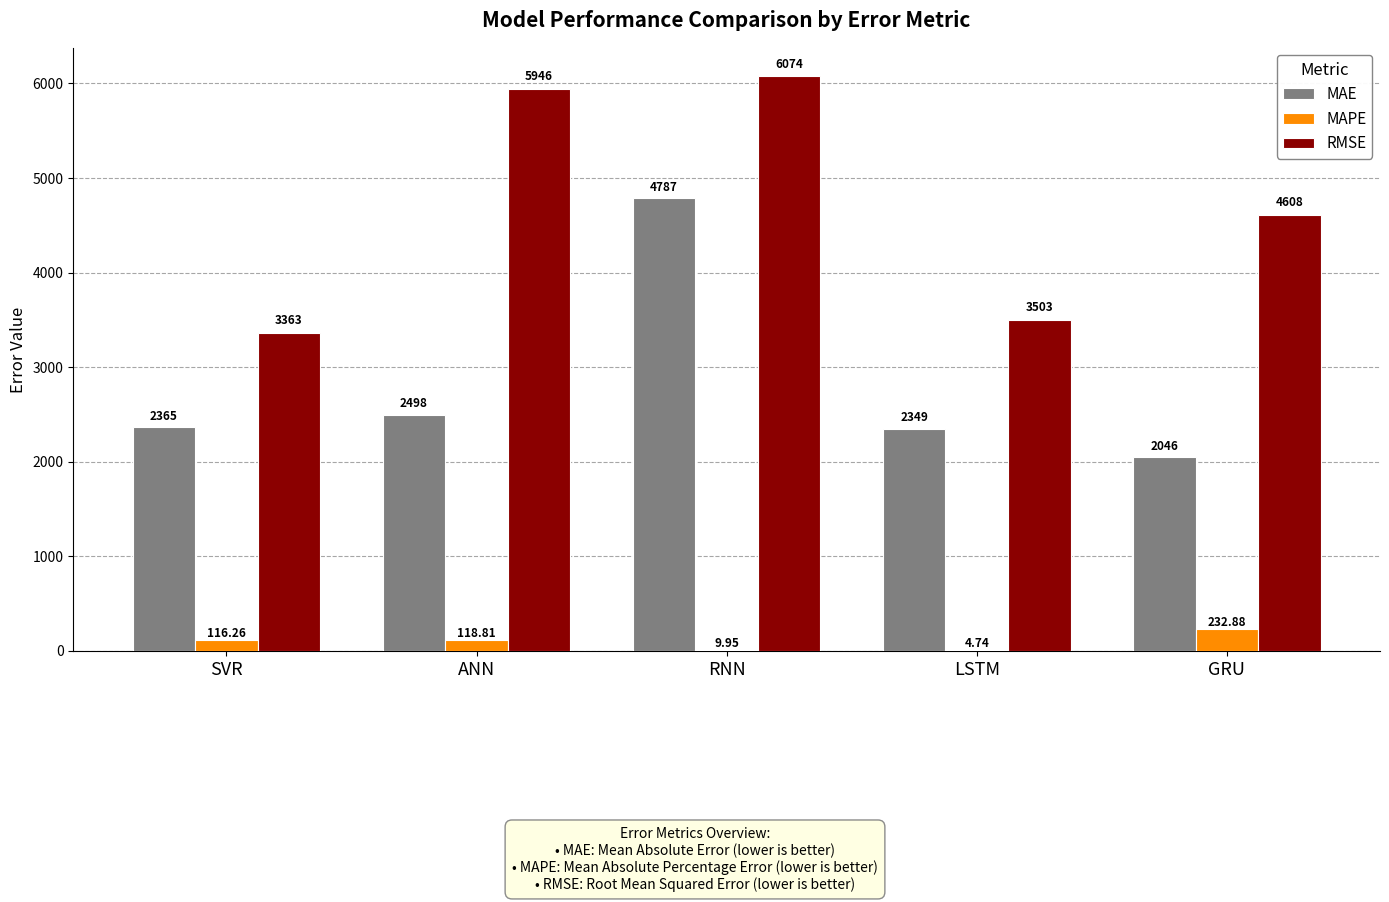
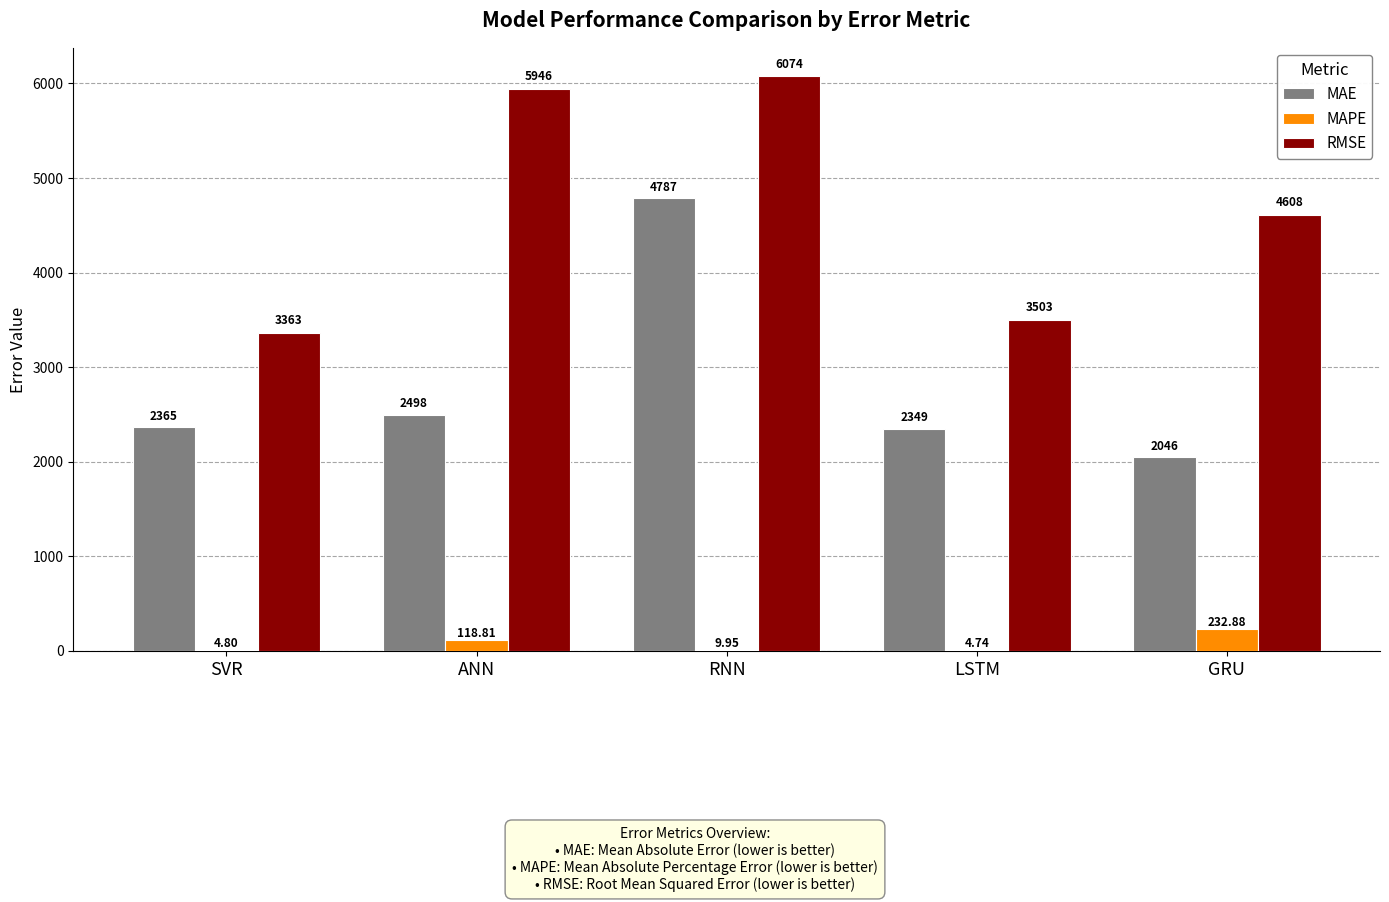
MAPE, SVR: 116.26 -> 4.80
